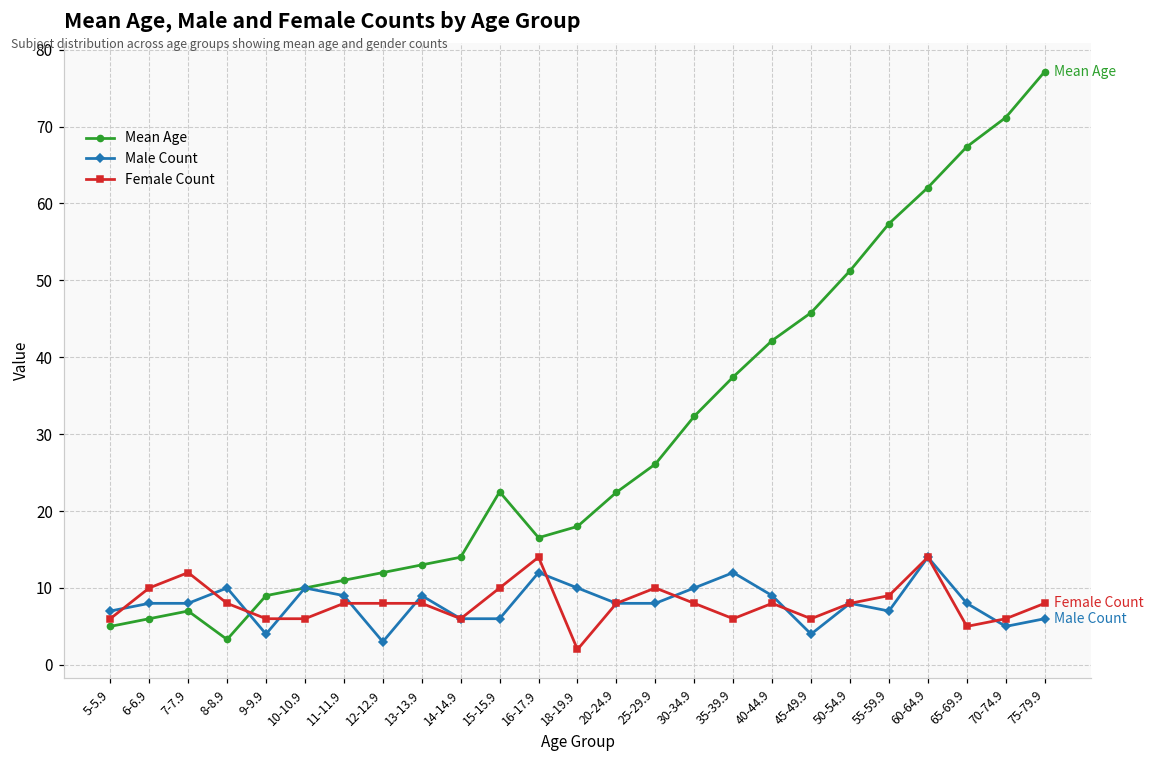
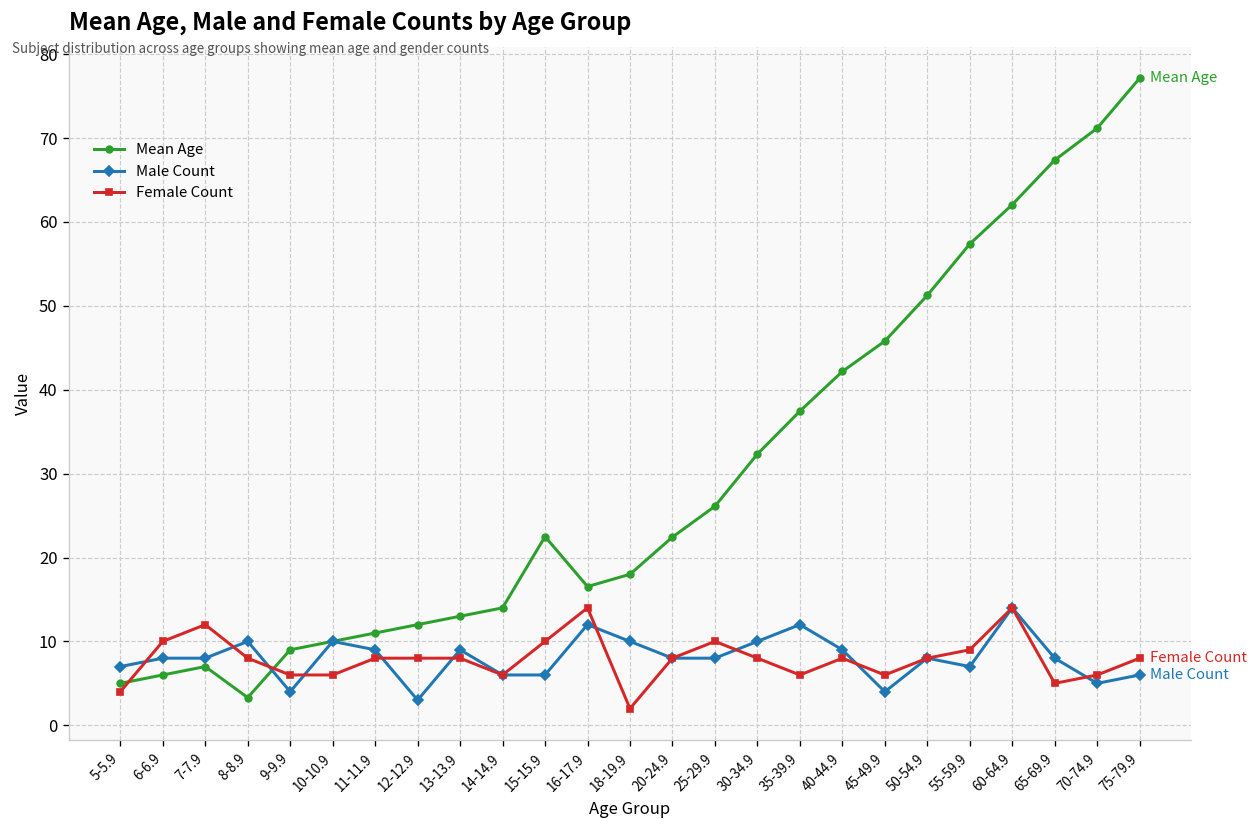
Female Count, 5-5.9: 6 -> 4
